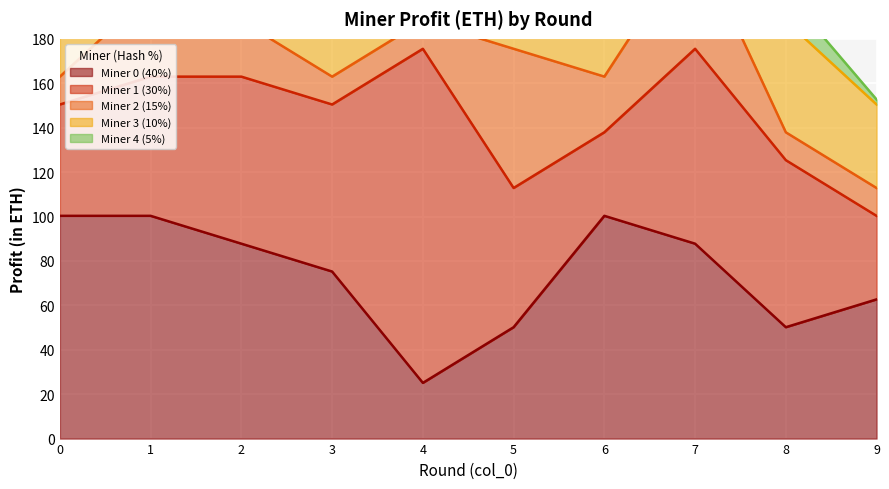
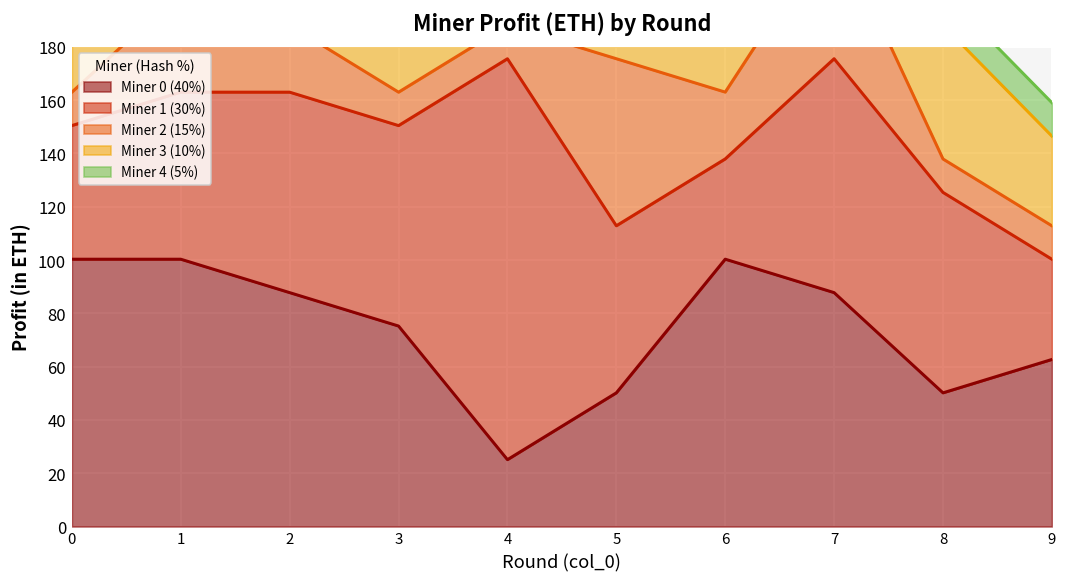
Miner 3 (10%), 9: 38 -> 34
Miner 4 (5%), 9: 2 -> 13
